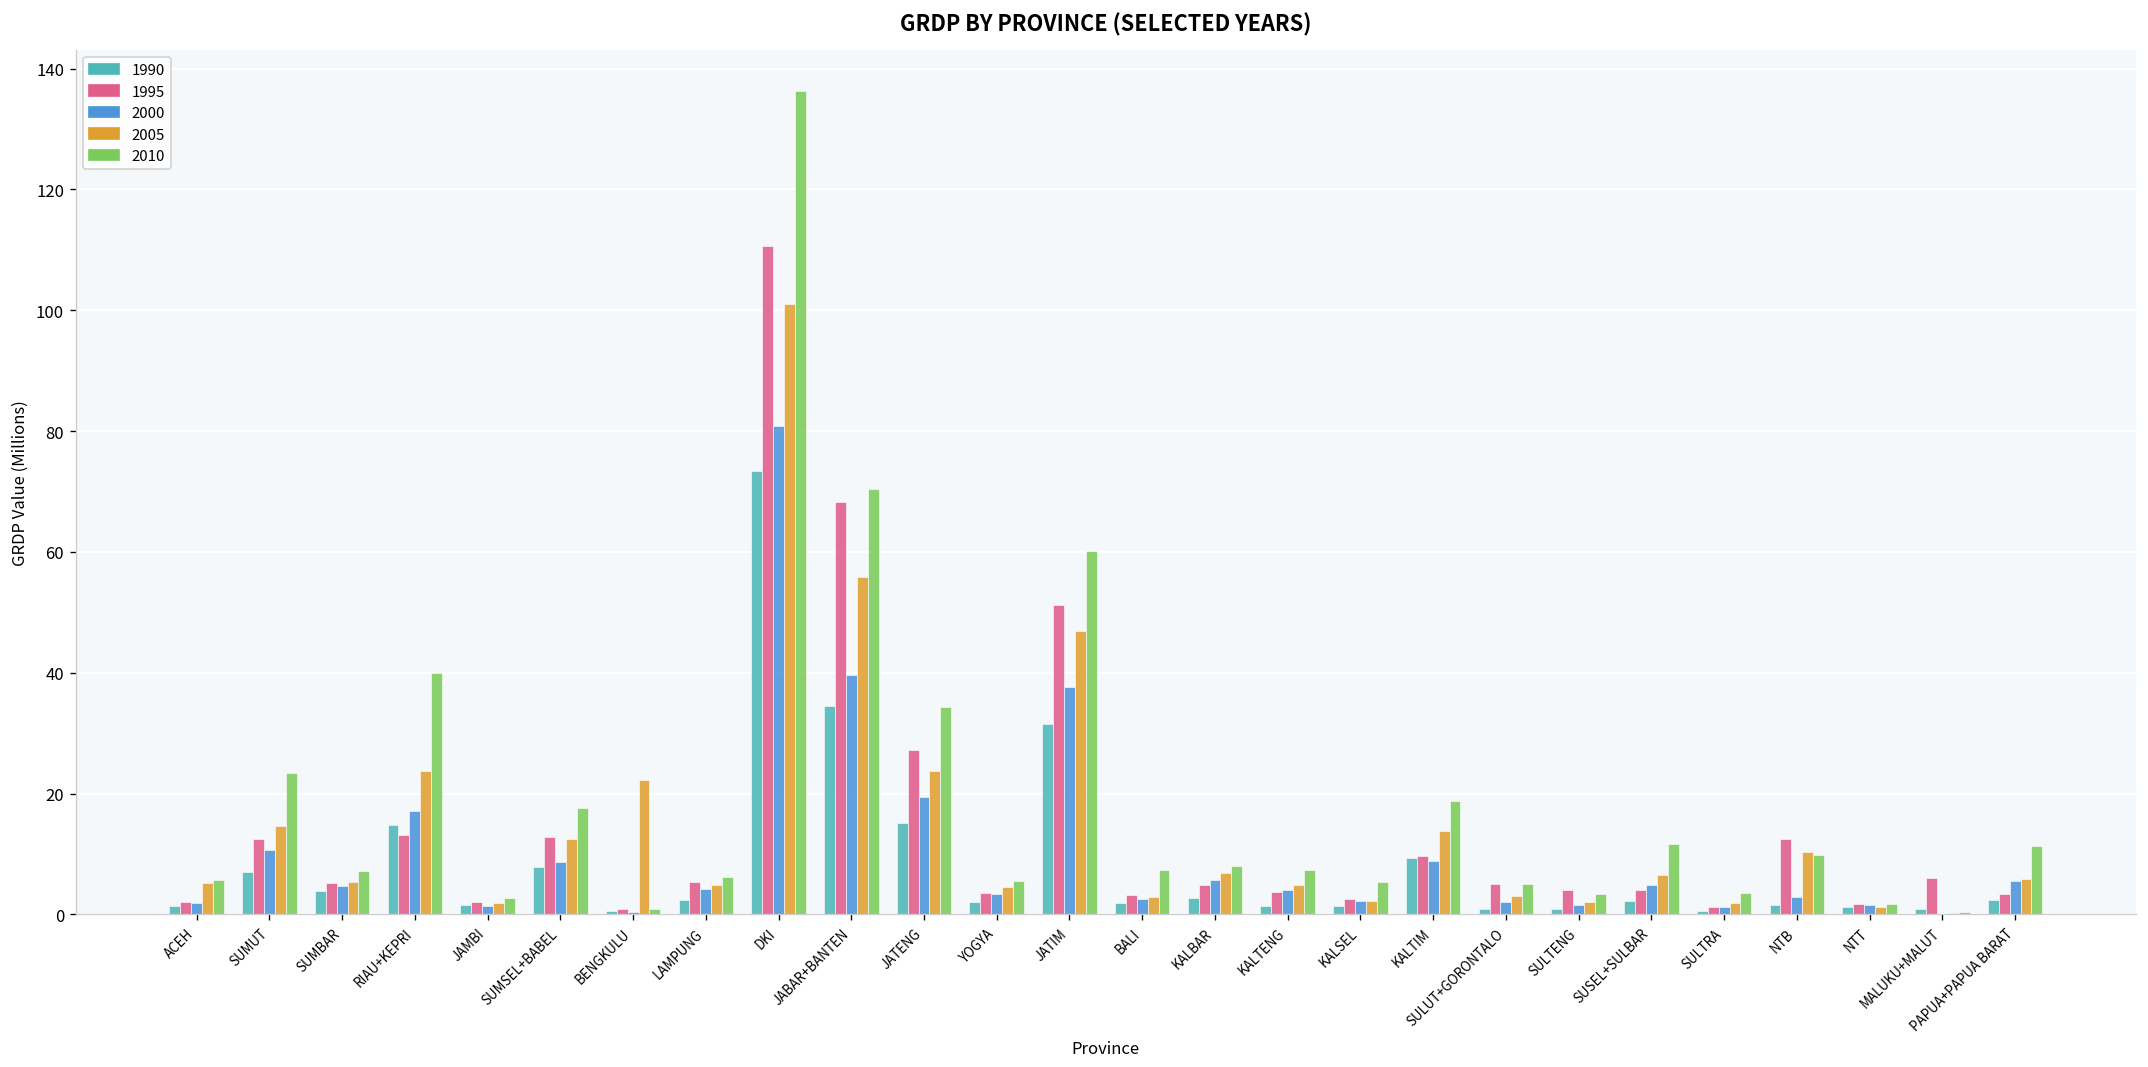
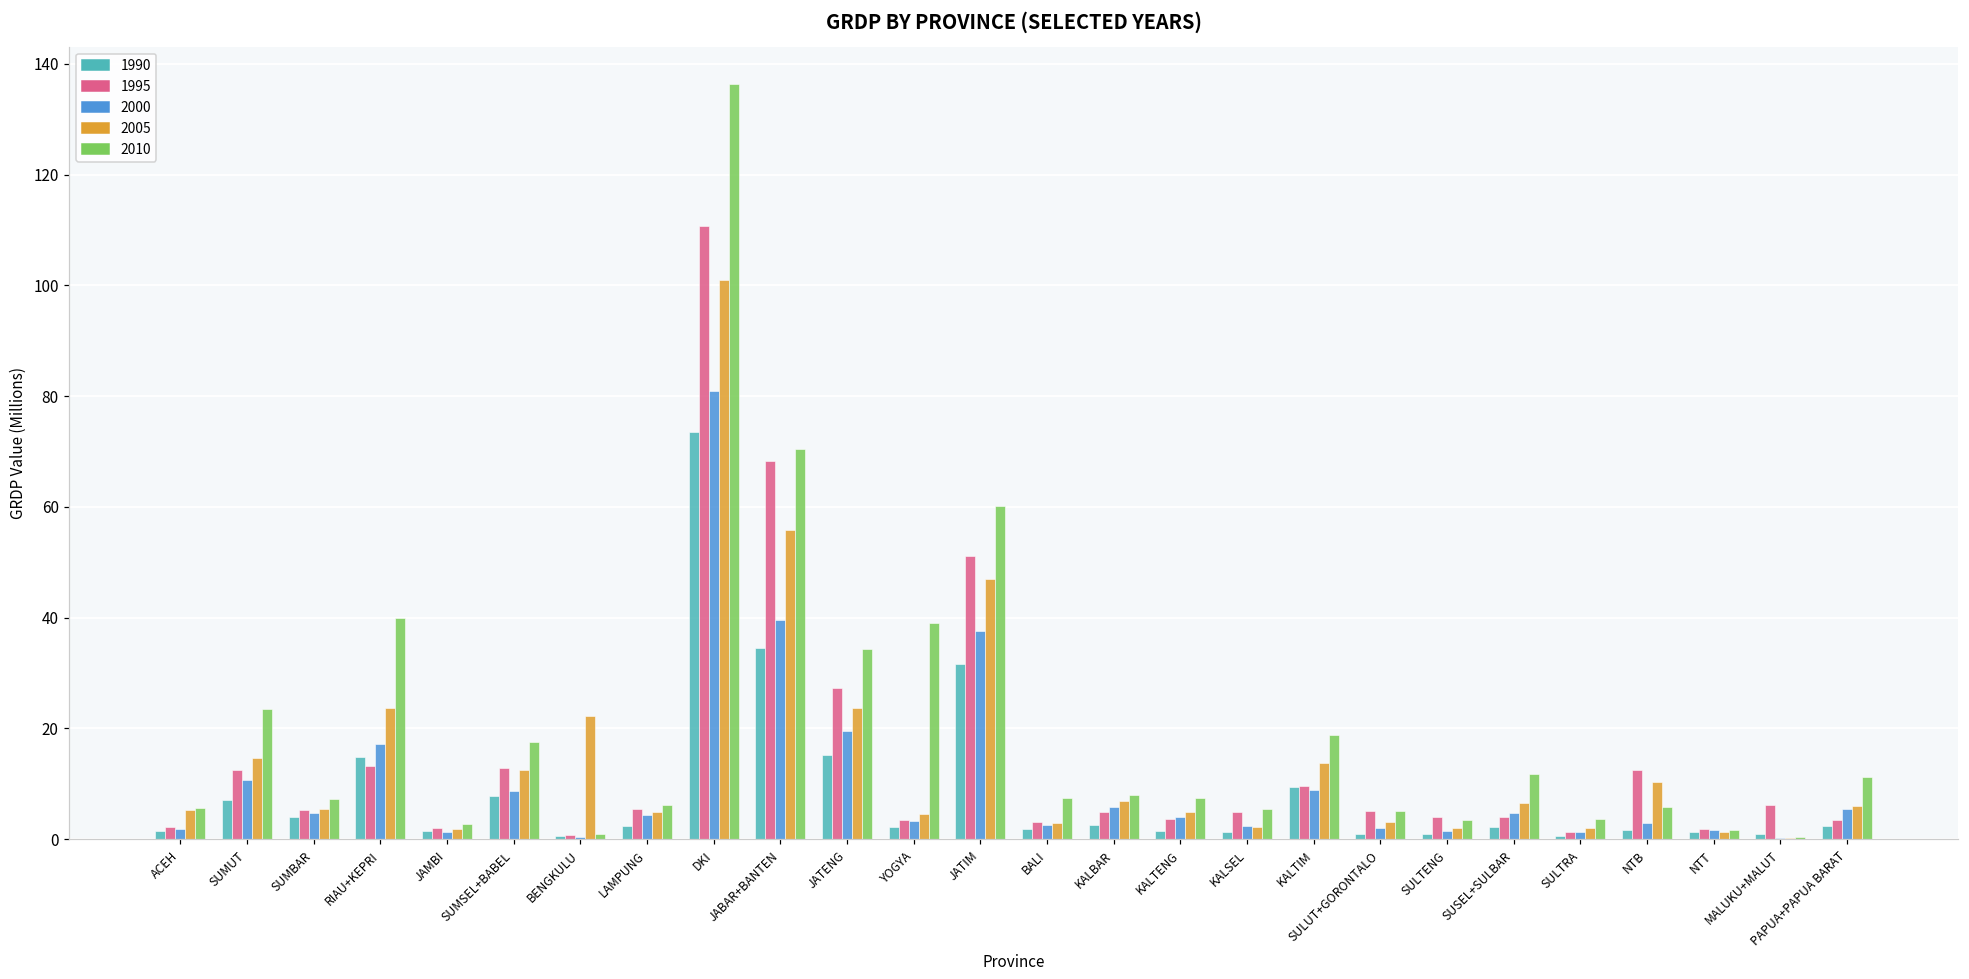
2010, YOGYA: 6 -> 39
1995, KALSEL: 3 -> 5
2010, NTB: 10 -> 6
